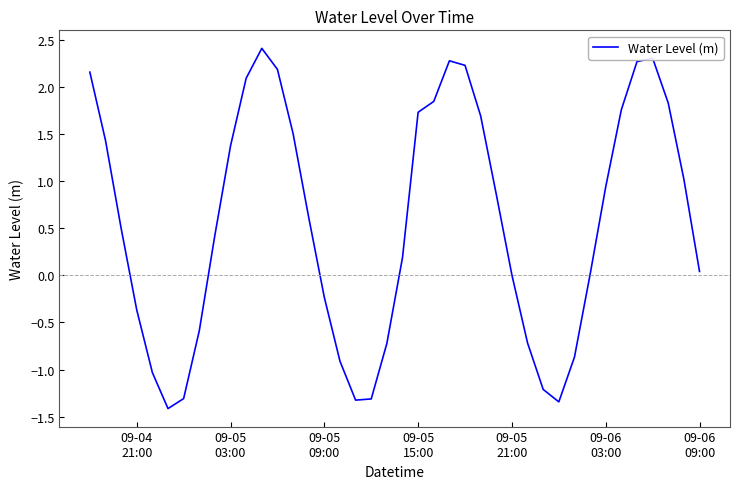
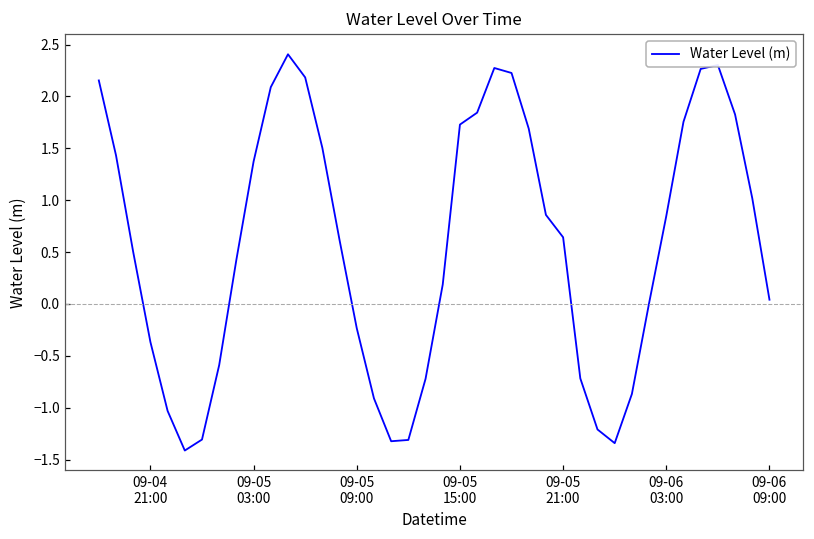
09-05 21:00: 0.0 -> 0.6
09-06 03:00: 0.9 -> 0.8
